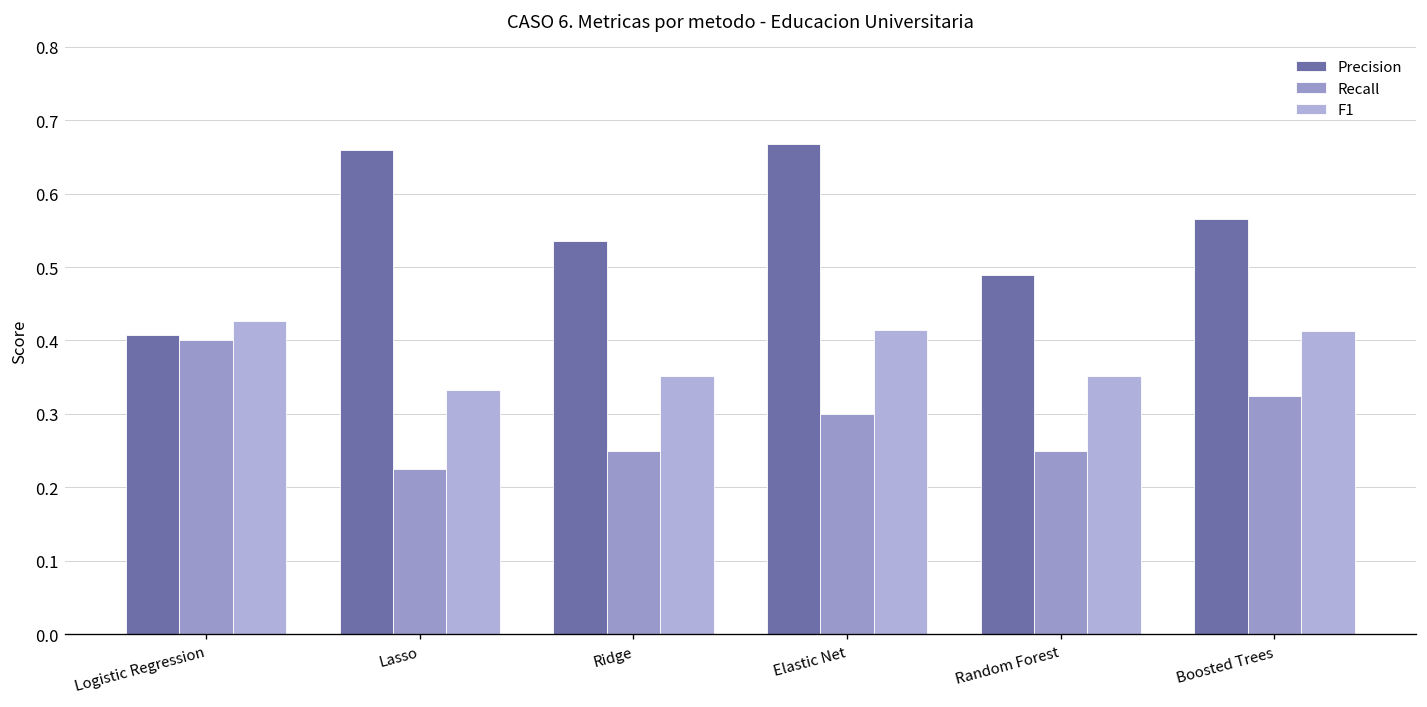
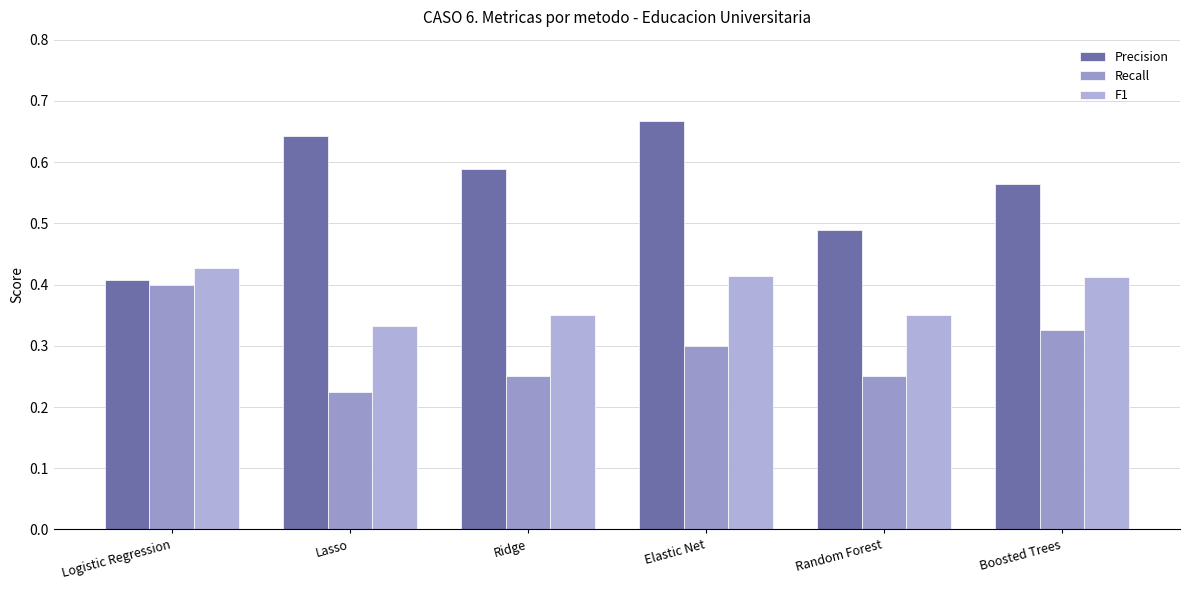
Precision, Lasso: 0.66 -> 0.64
Precision, Ridge: 0.54 -> 0.59
